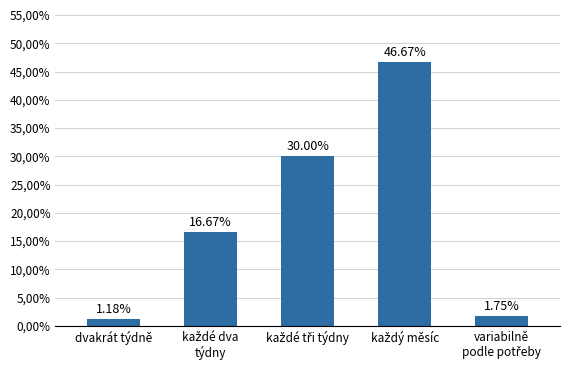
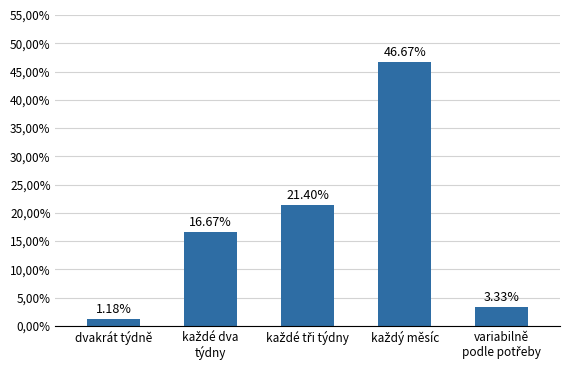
každé tři týdny: 30.00% -> 21.40%
variabilně podle potřeby: 1.75% -> 3.33%
